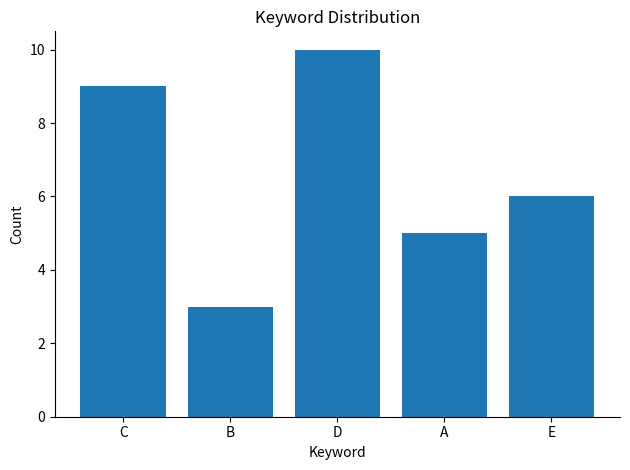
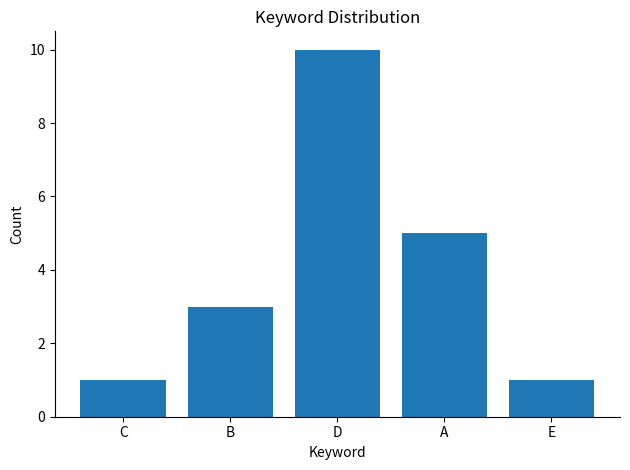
C: 9 -> 1
E: 6 -> 1
